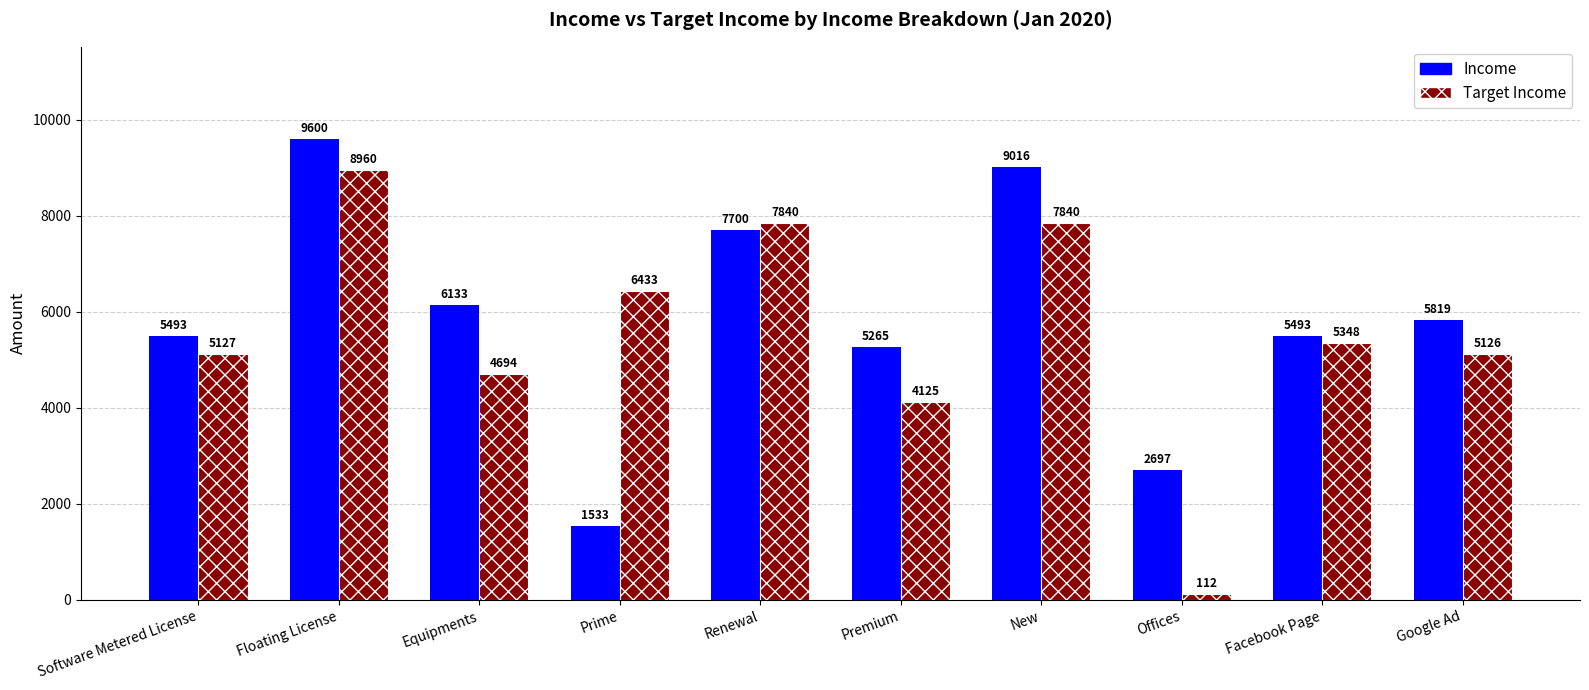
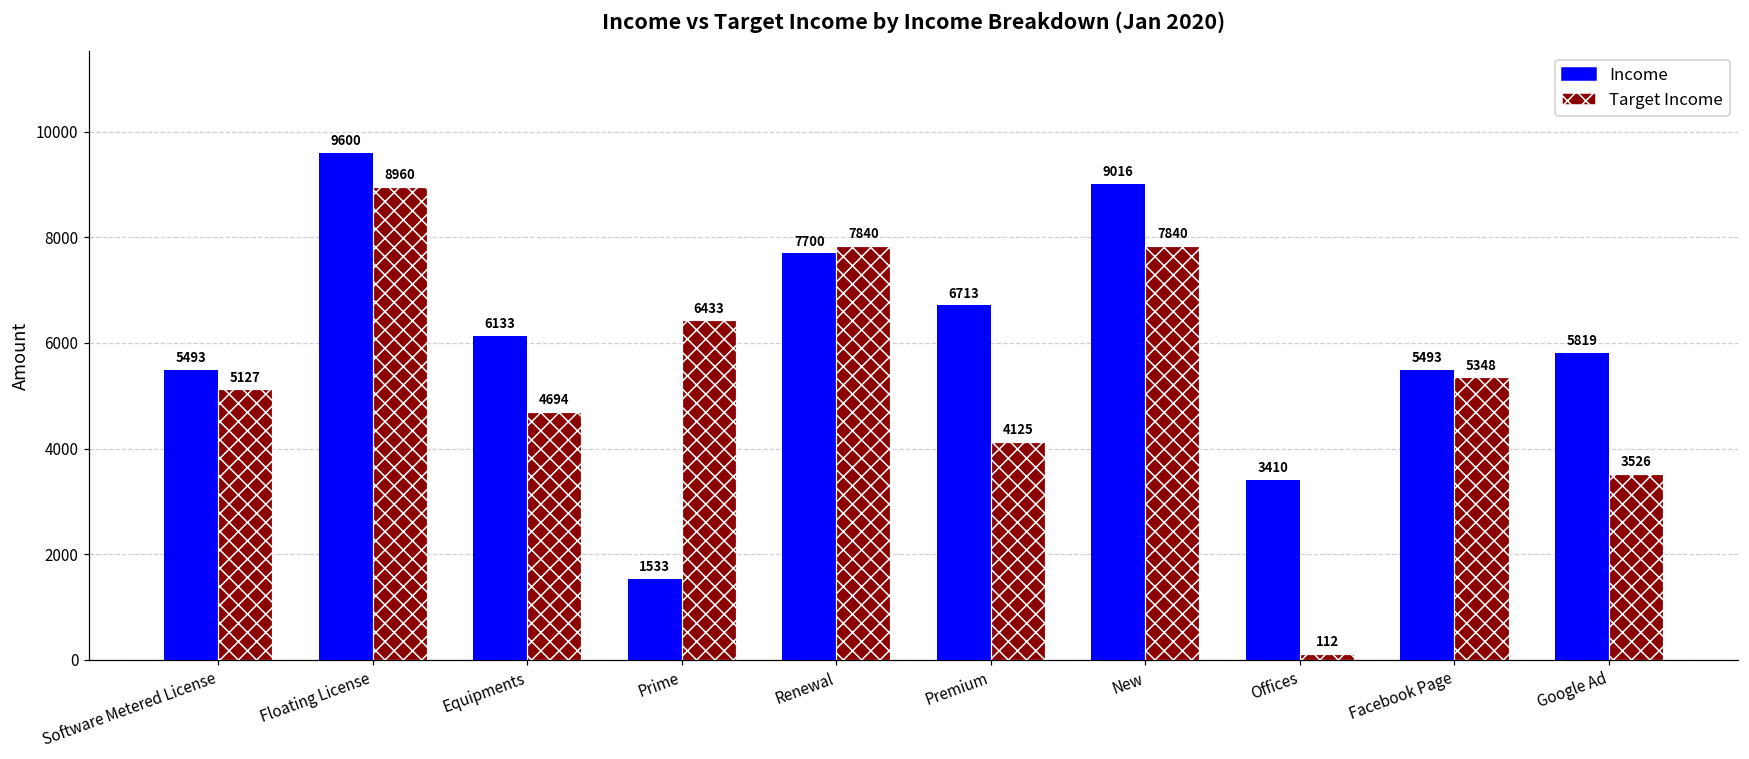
Income, Premium: 5265 -> 6713
Income, Offices: 2697 -> 3410
Target Income, Google Ad: 5126 -> 3526
